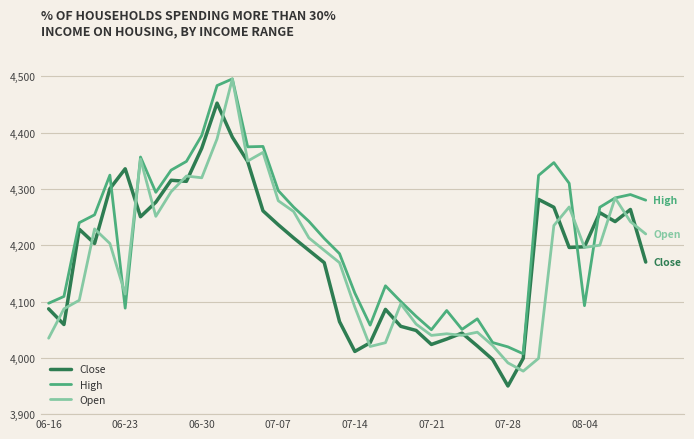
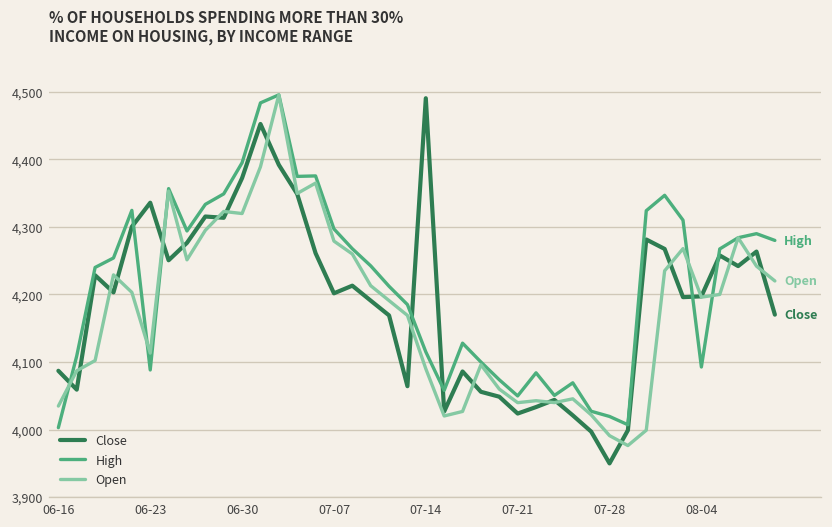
High, 06-16: 4,100 -> 4,000
Close, 07-07: 4,240 -> 4,200
Close, 07-14: 4,010 -> 4,490
